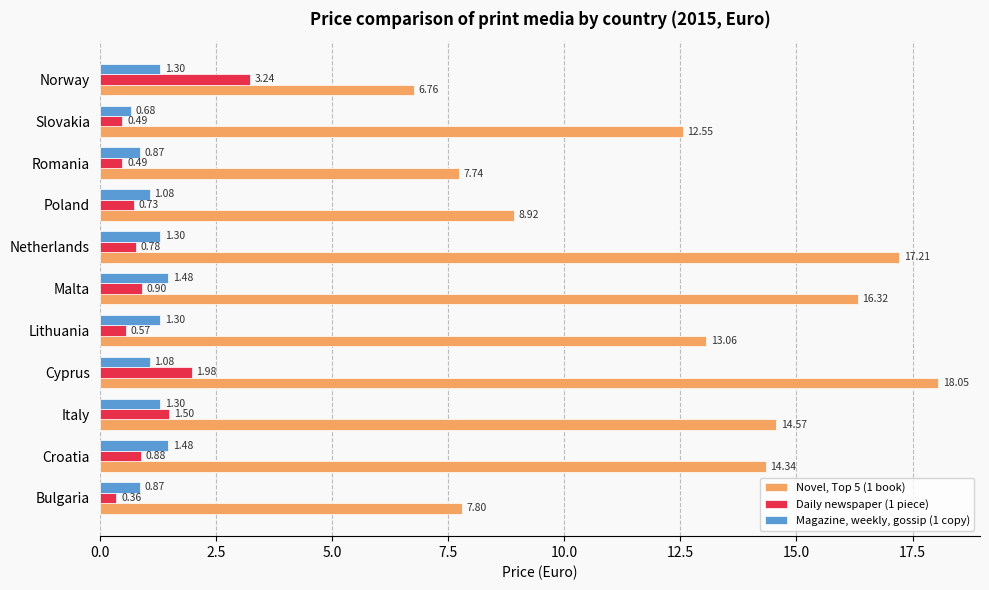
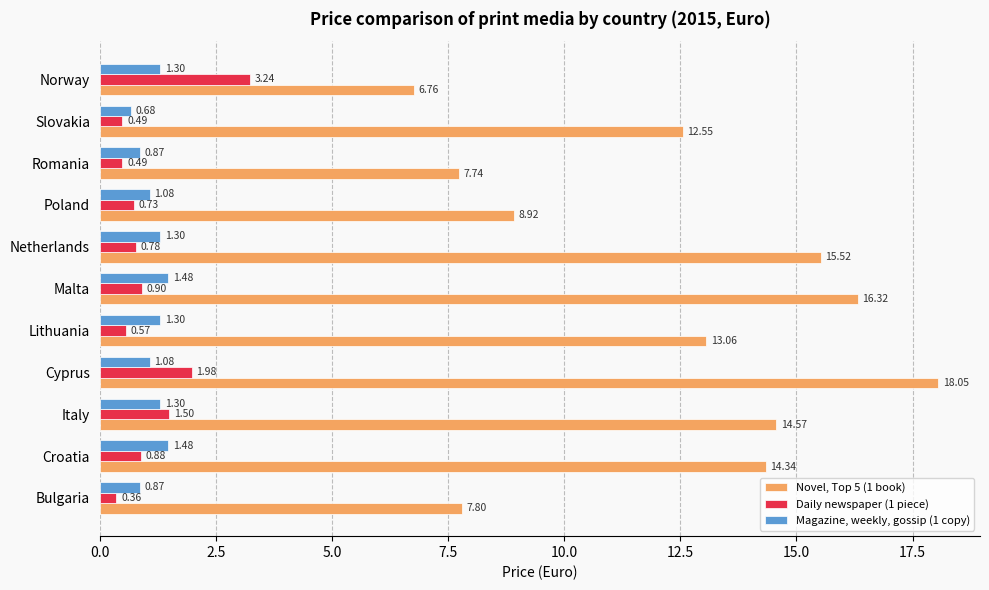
Novel, Top 5 (1 book), Netherlands: 17.21 -> 15.52
